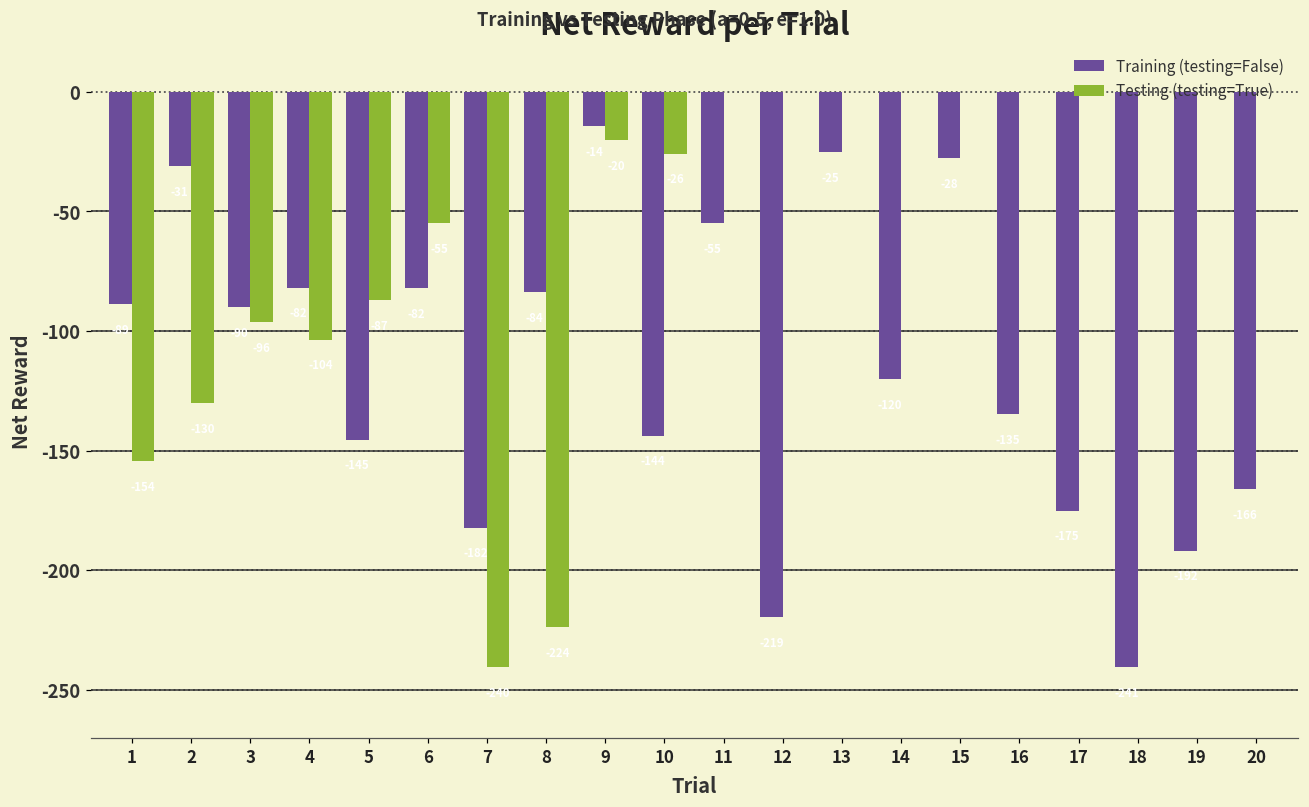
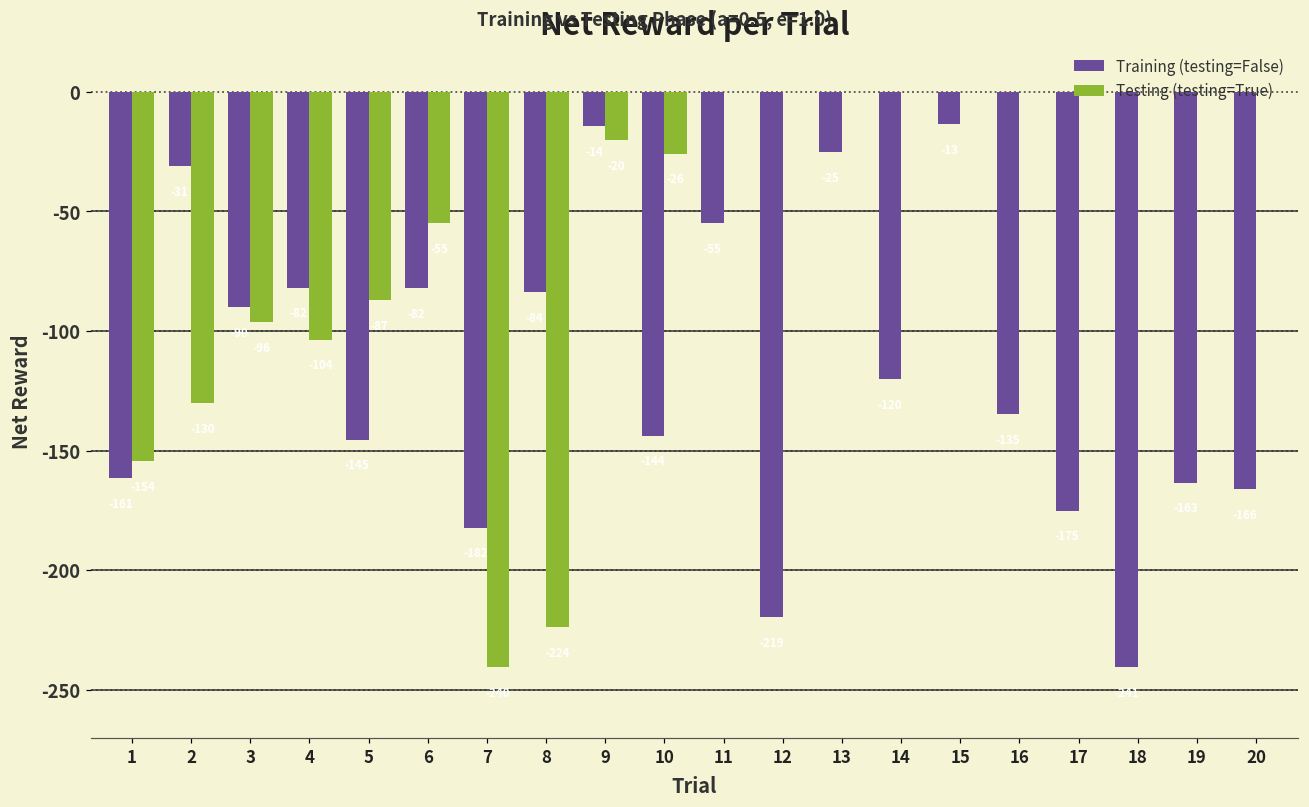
Training (testing=False), 1: -89 -> -161
Training (testing=False), 15: -28 -> -13
Training (testing=False), 19: -192 -> -163
